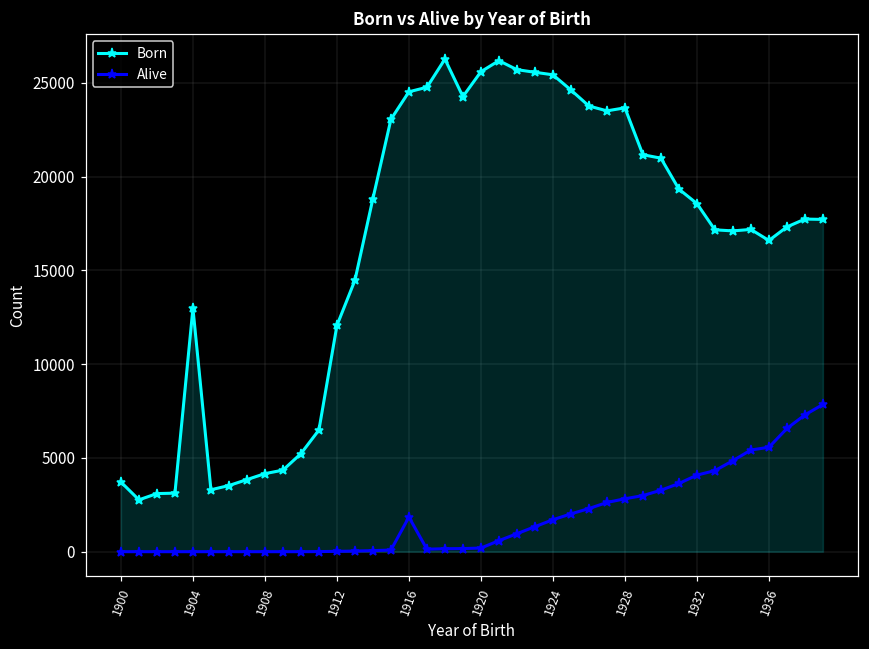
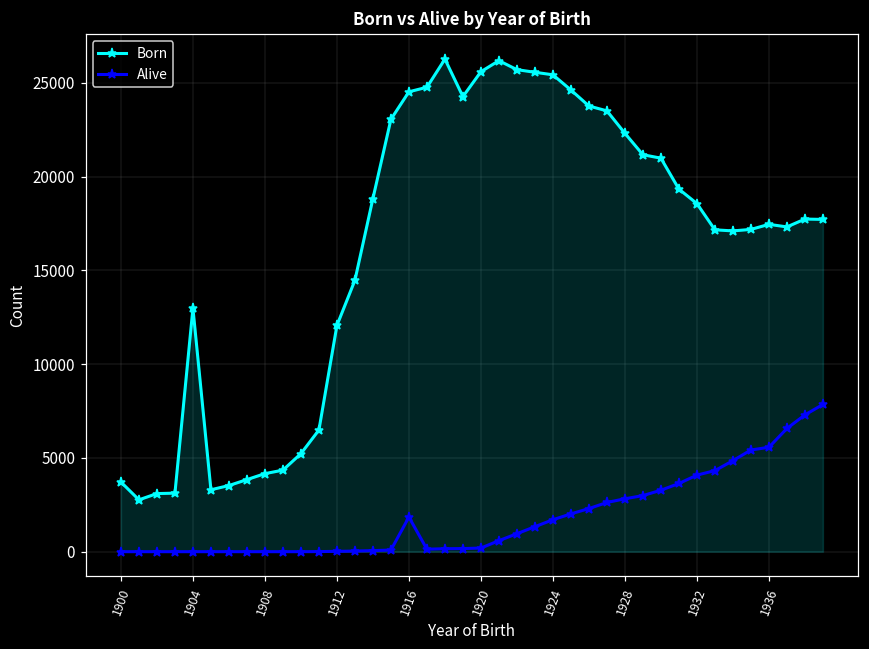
Born, 1928: 23700 -> 22300
Born, 1936: 16600 -> 17500
